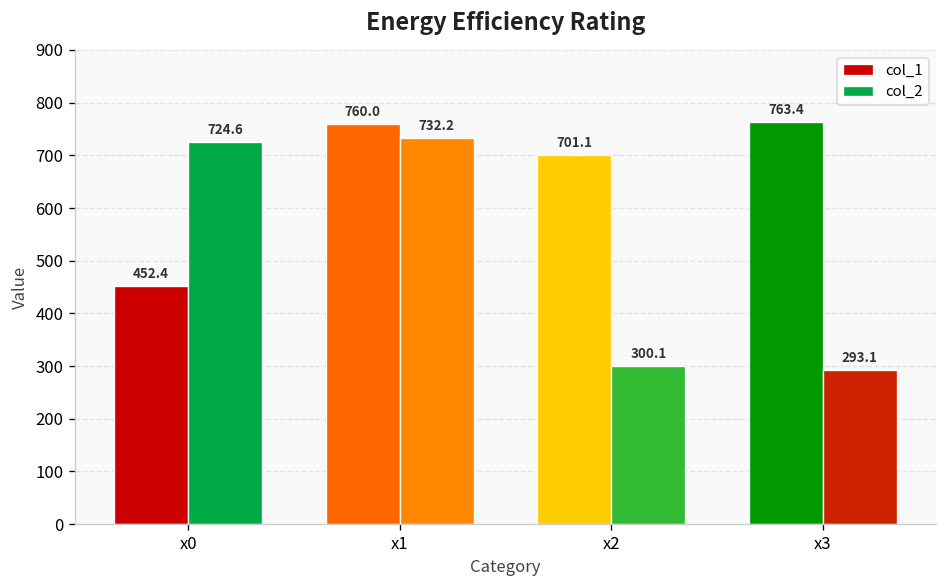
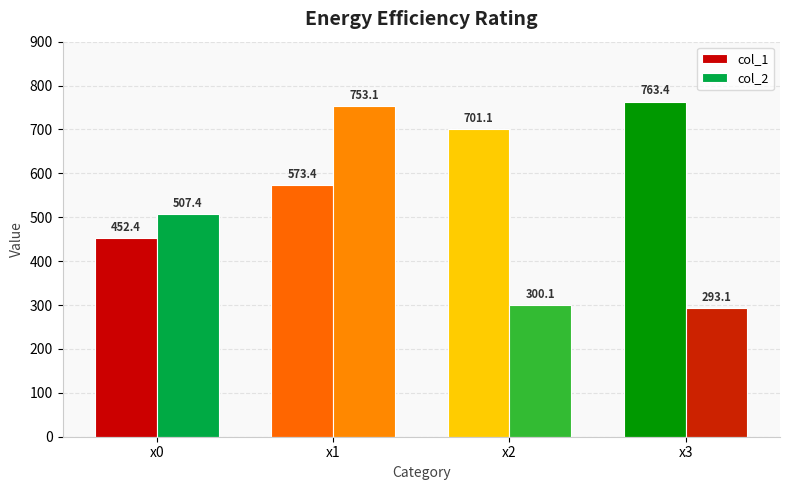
col_2, x0: 724.6 -> 507.4
col_1, x1: 760.0 -> 573.4
col_2, x1: 732.2 -> 753.1
